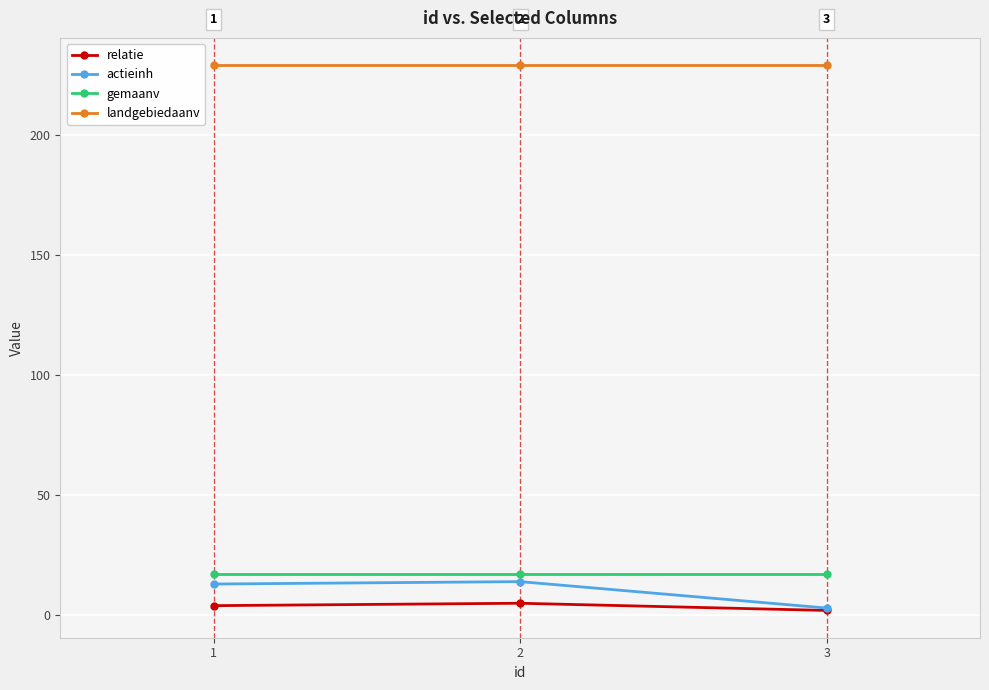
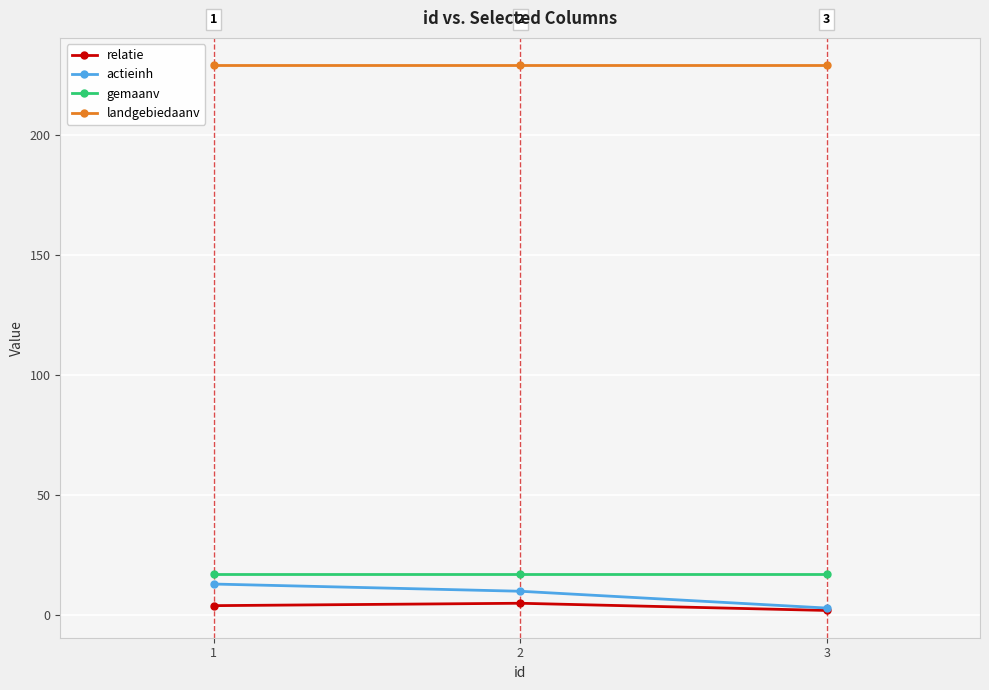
actieinh, 2: 14 -> 10
